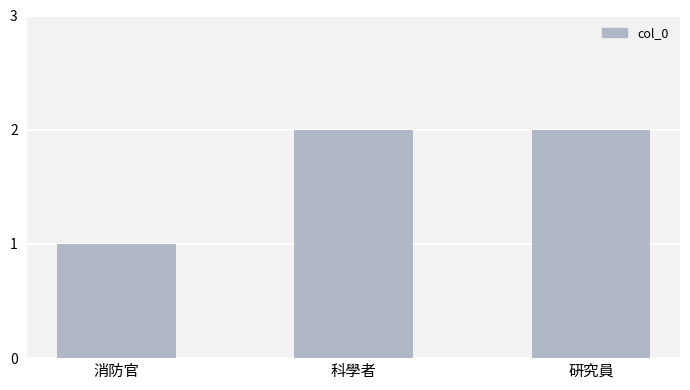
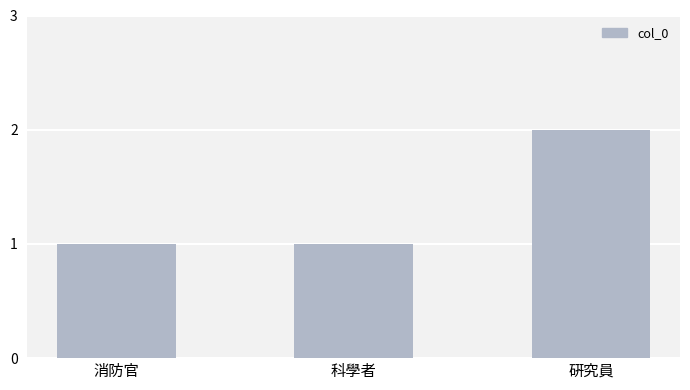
科學者: 2 -> 1
